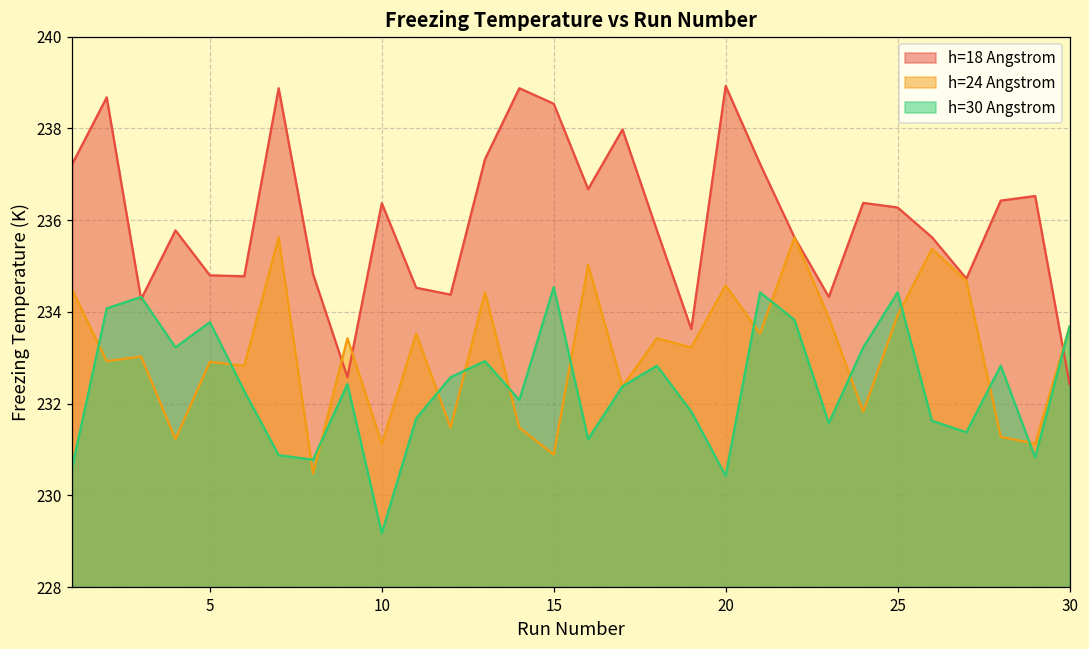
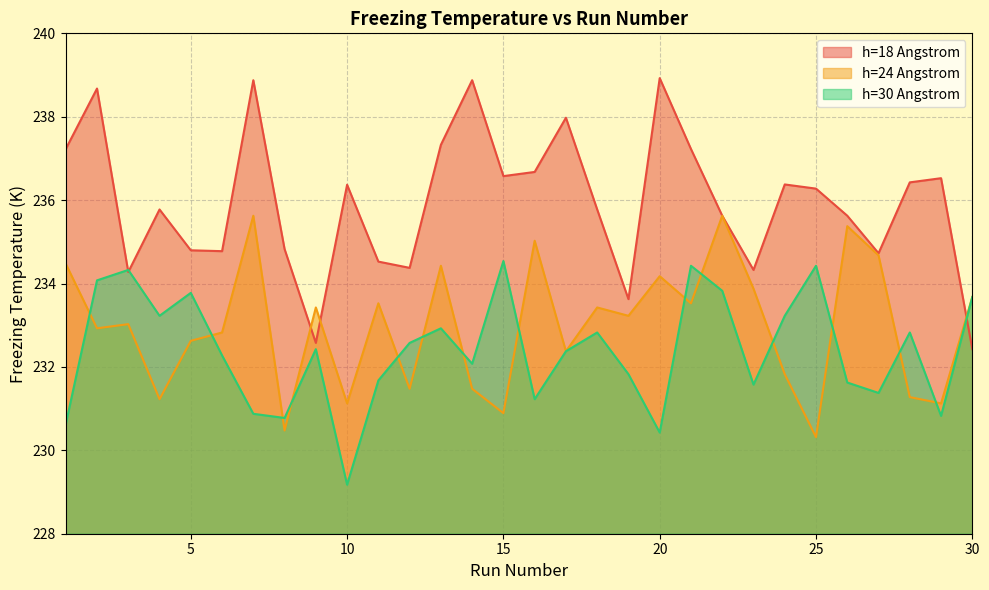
h=24 Angstrom, 5: 232.9 -> 232.6
h=18 Angstrom, 15: 238.5 -> 236.6
h=24 Angstrom, 20: 234.6 -> 234.2
h=24 Angstrom, 25: 233.9 -> 230.3
